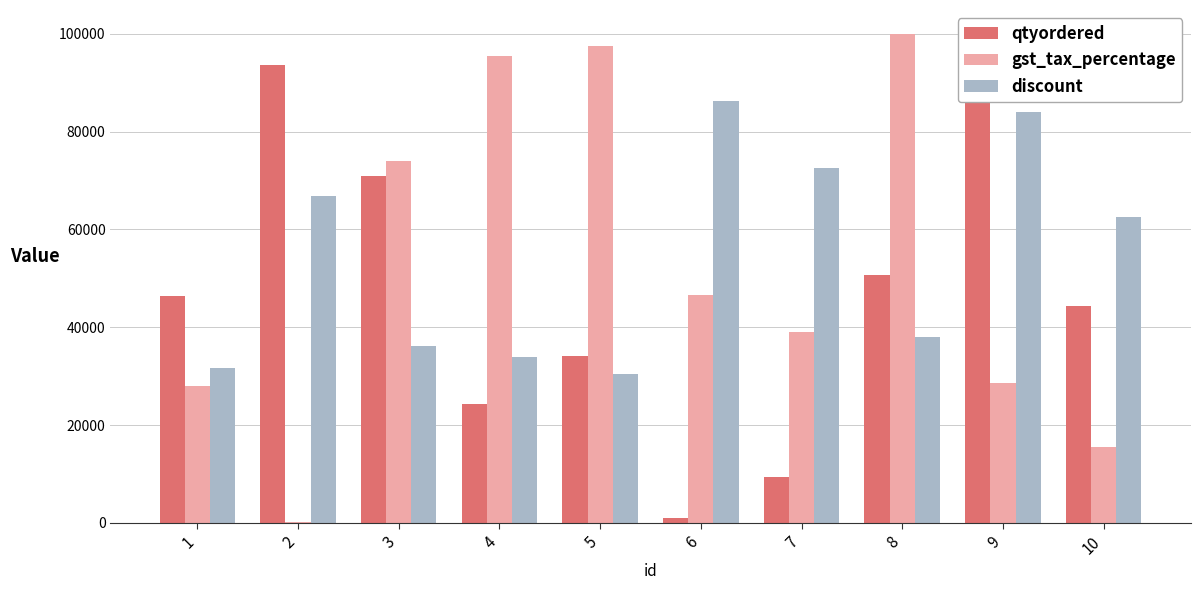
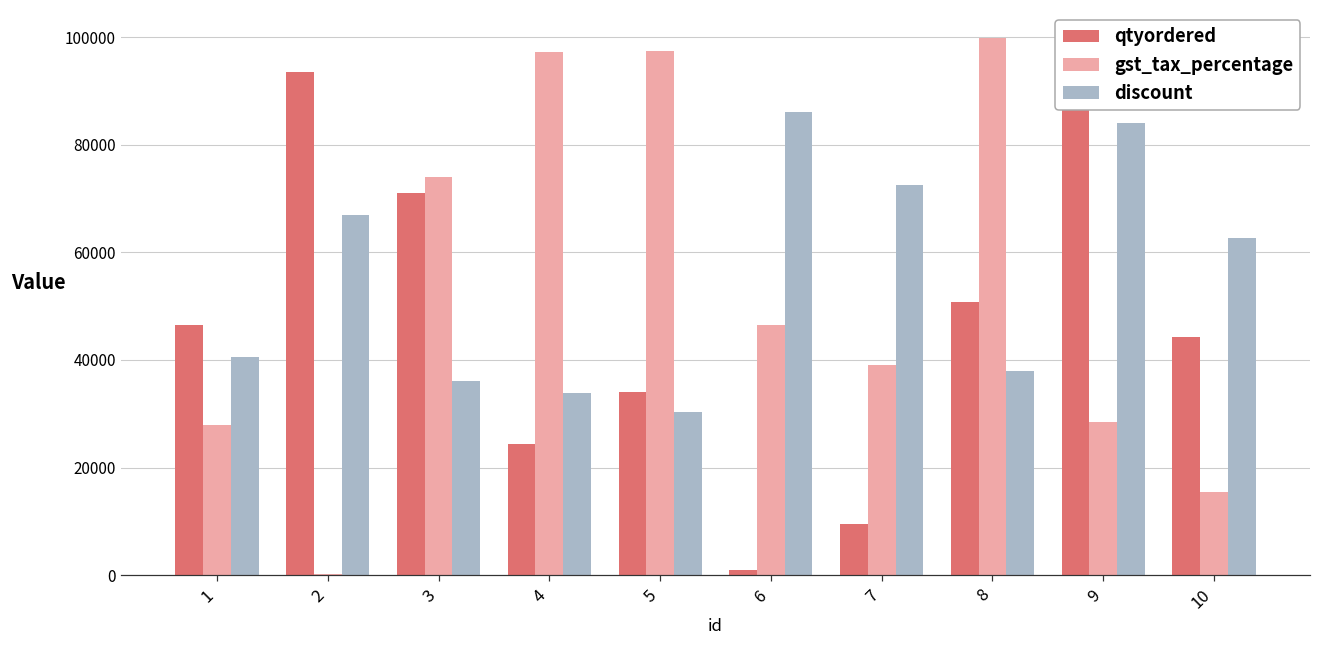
discount, 1: 32000 -> 41000
gst_tax_percentage, 4: 95000 -> 97000
